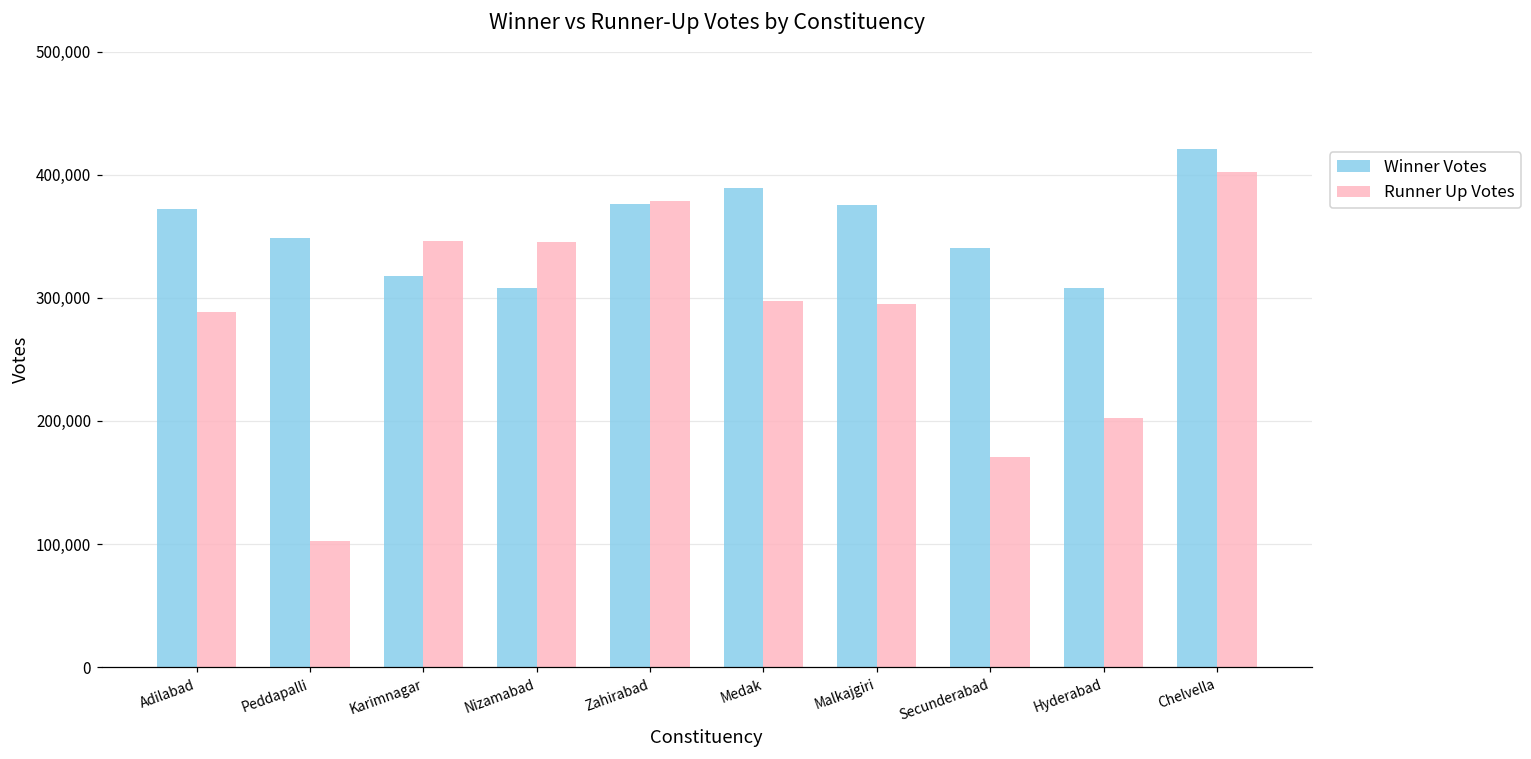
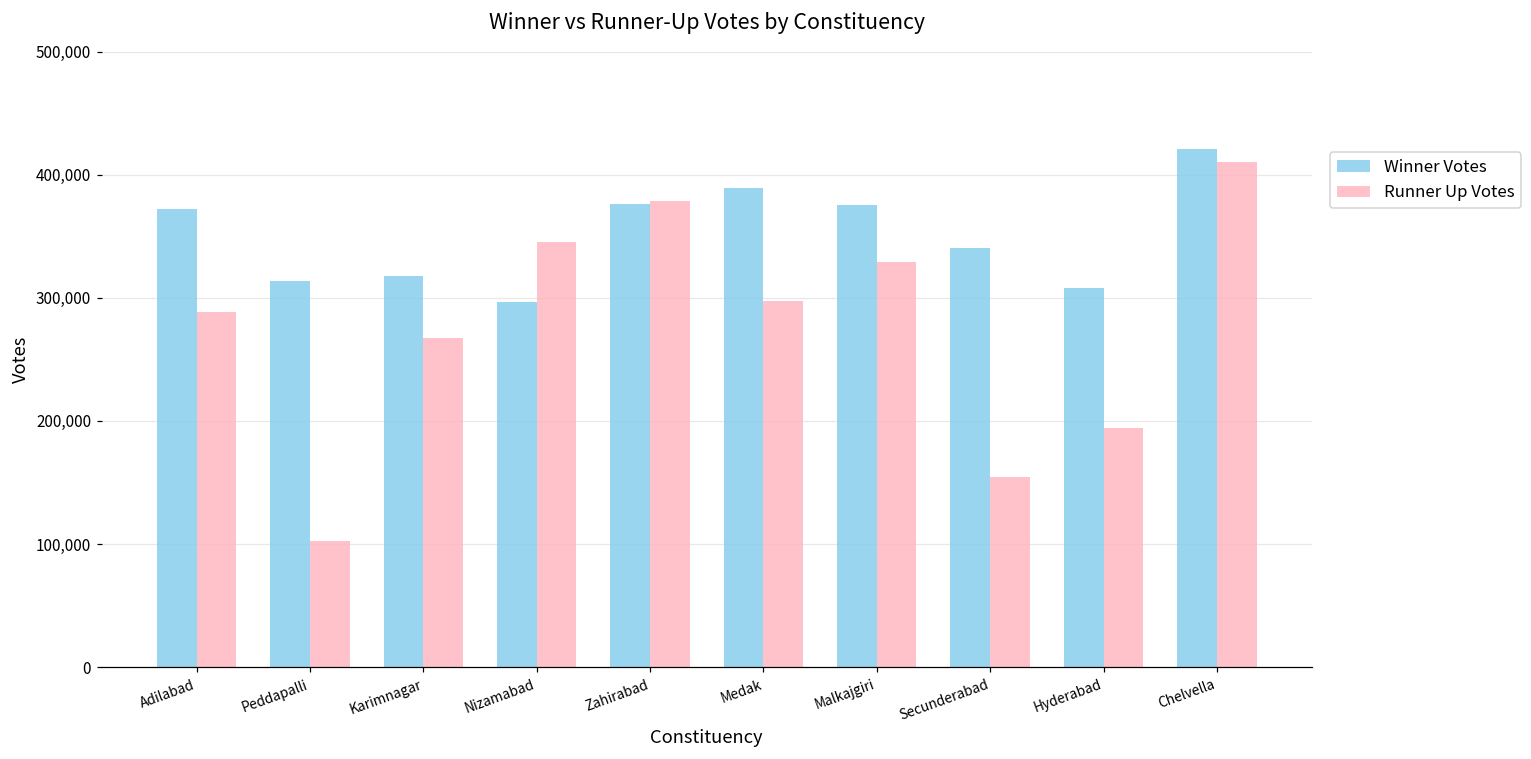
Winner Votes, Peddapalli: 349,000 -> 314,000
Runner Up Votes, Karimnagar: 346,000 -> 268,000
Winner Votes, Nizamabad: 308,000 -> 297,000
Runner Up Votes, Malkajgiri: 295,000 -> 329,000
Runner Up Votes, Secunderabad: 170,000 -> 154,000
Runner Up Votes, Hyderabad: 203,000 -> 194,000
Runner Up Votes, Chelvella: 402,000 -> 410,000
